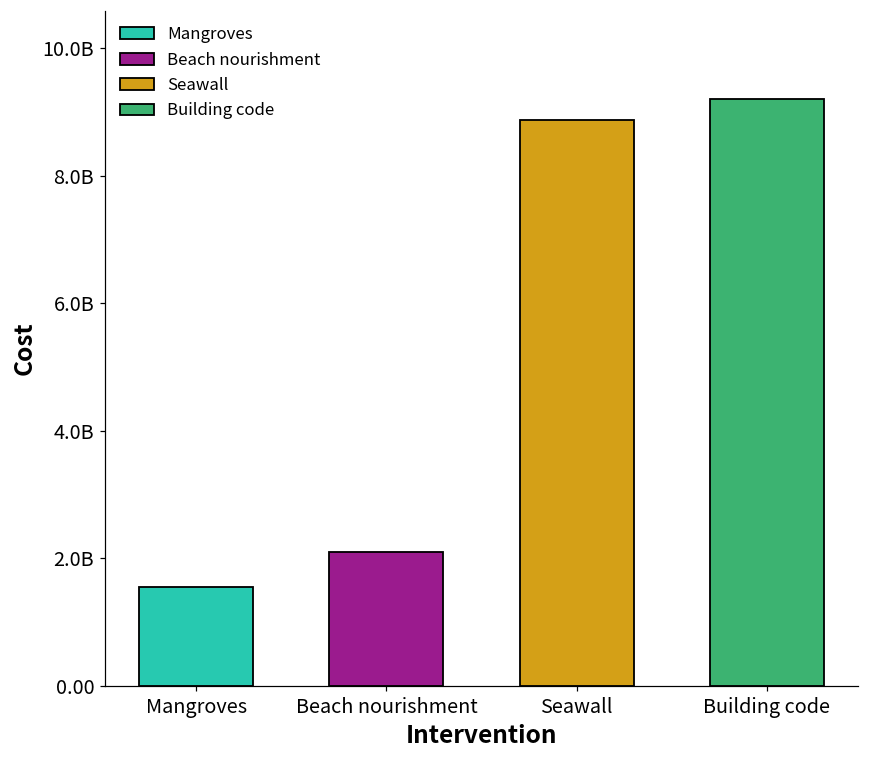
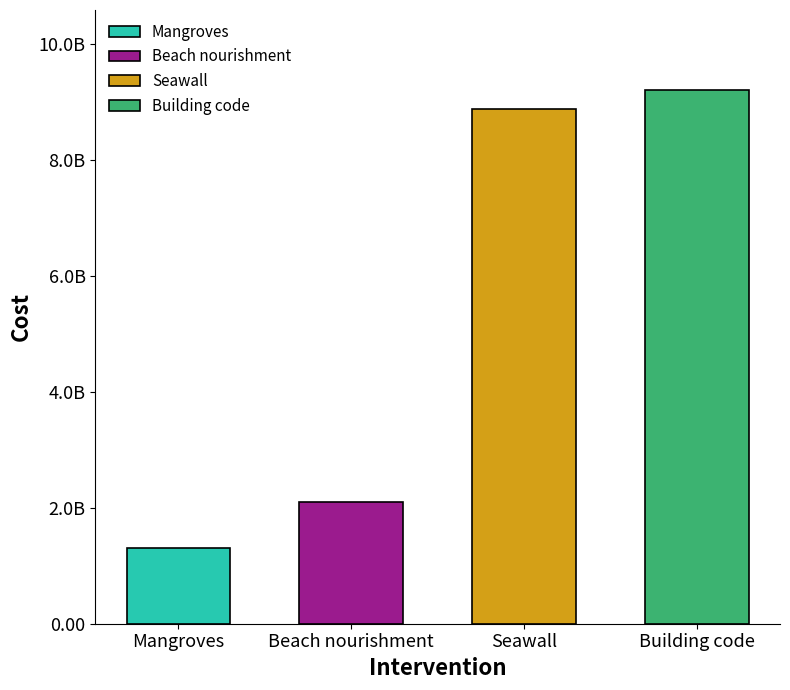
Mangroves: 1600000000 -> 1300000000
